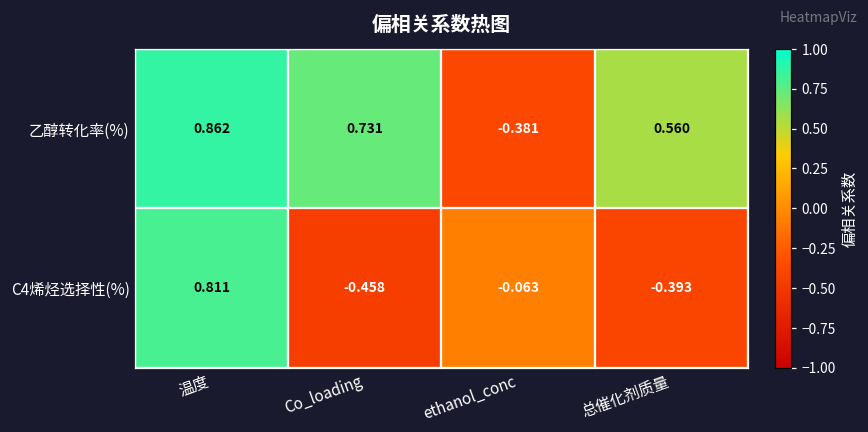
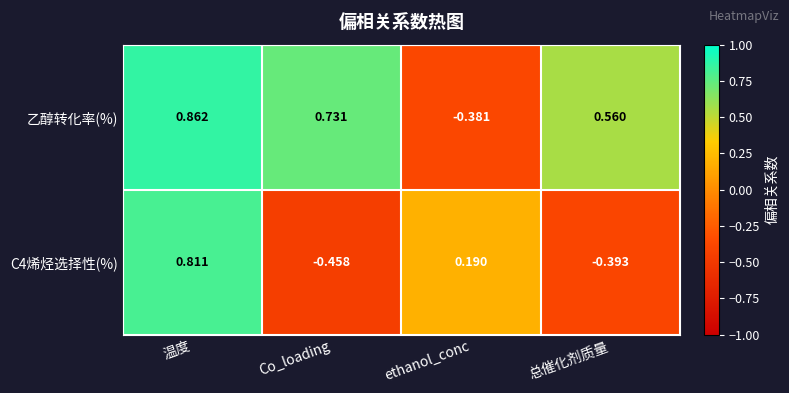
C4烯烃选择性(%), ethanol_conc: -0.063 -> 0.190
